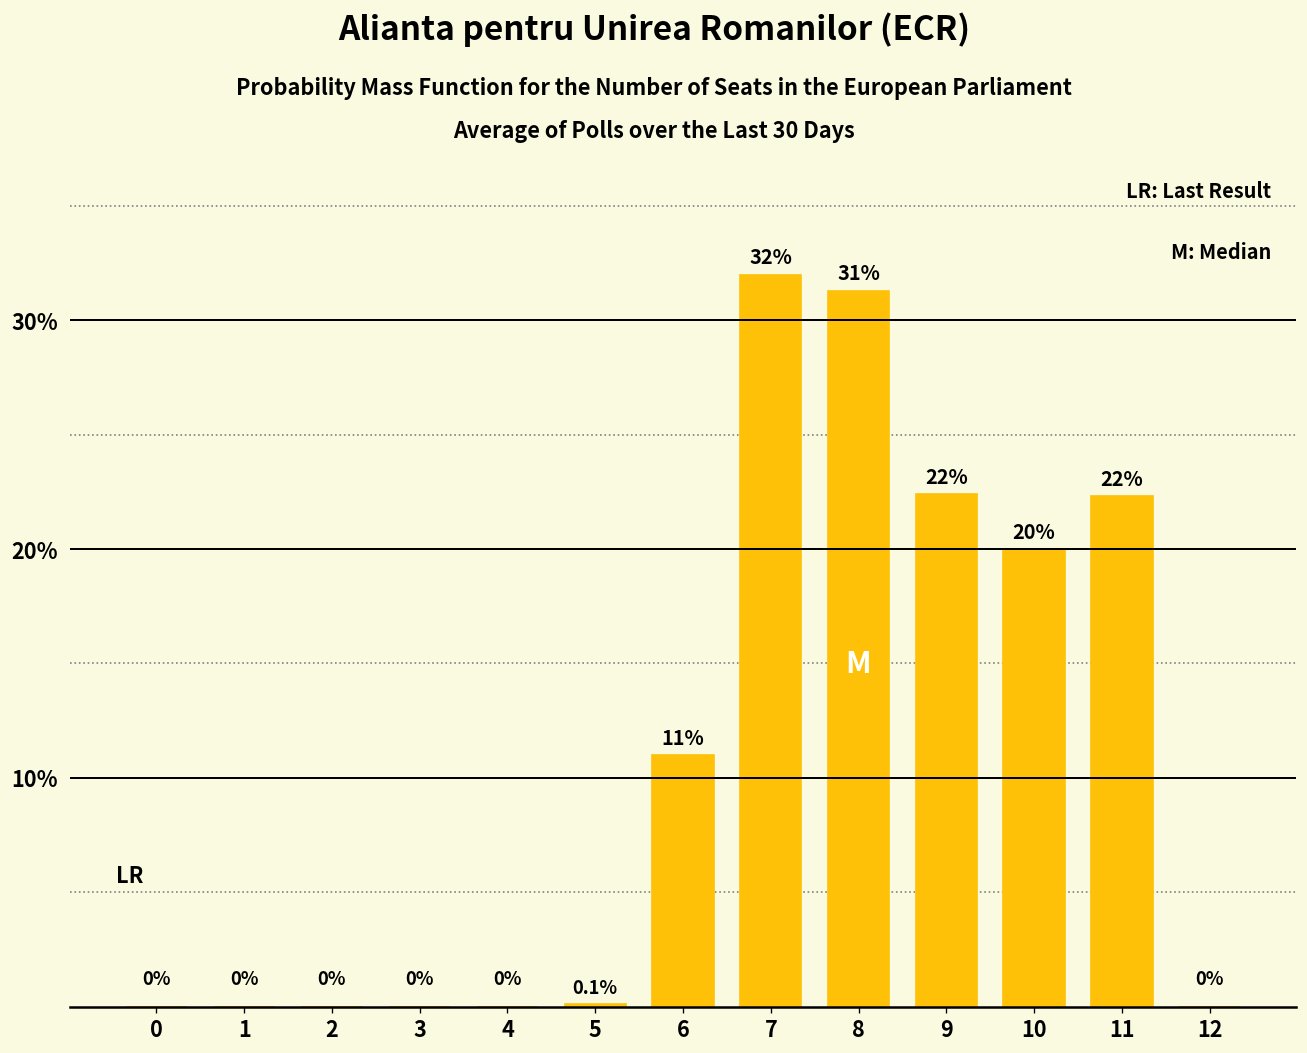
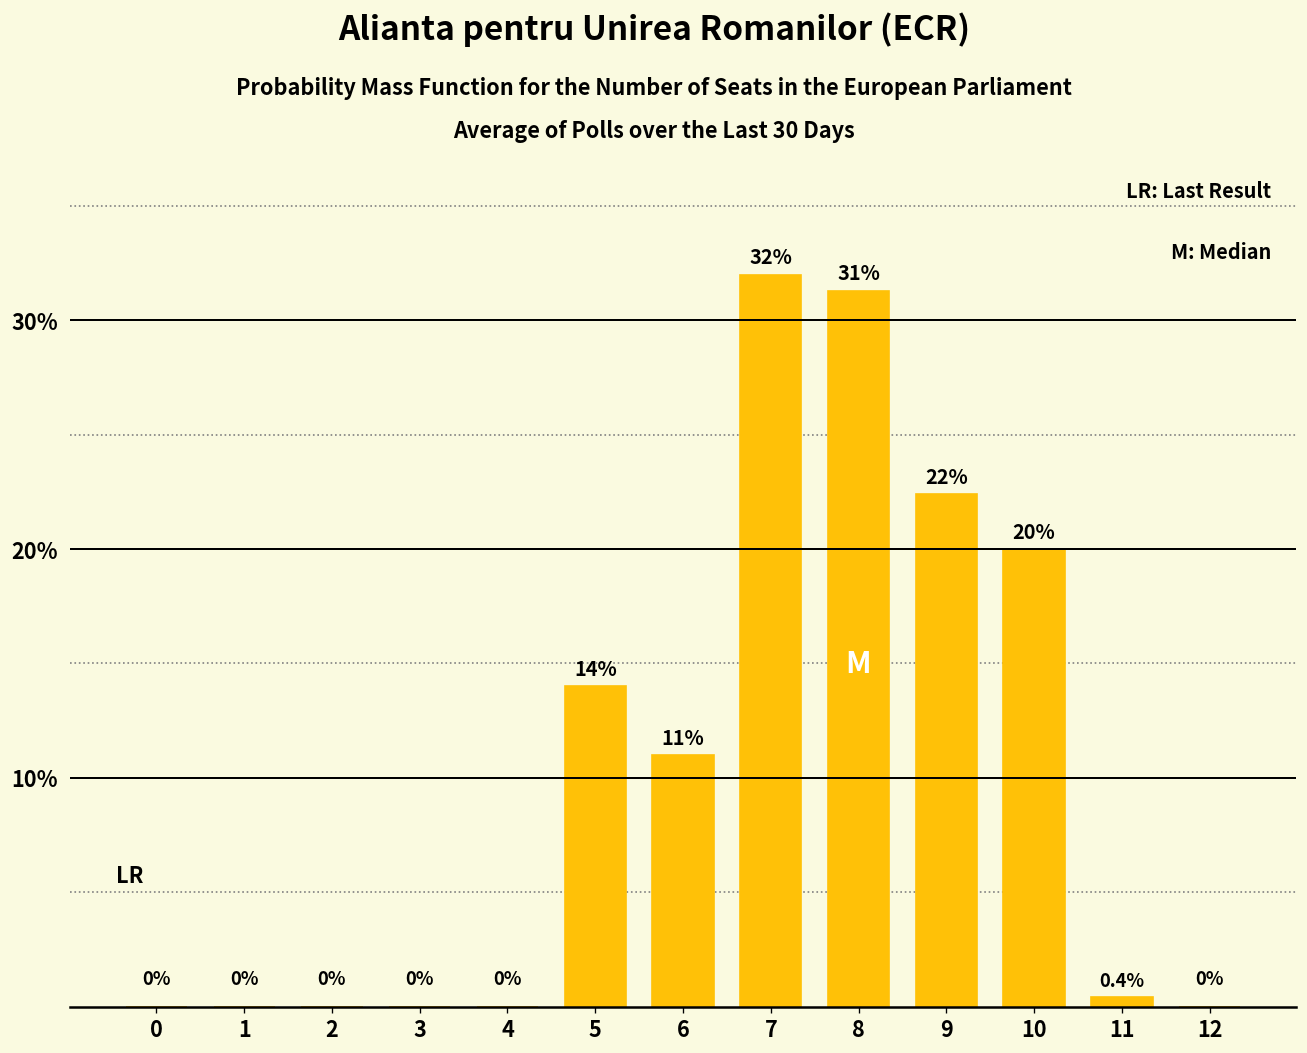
5: 0.1% -> 14%
11: 22% -> 0.4%
